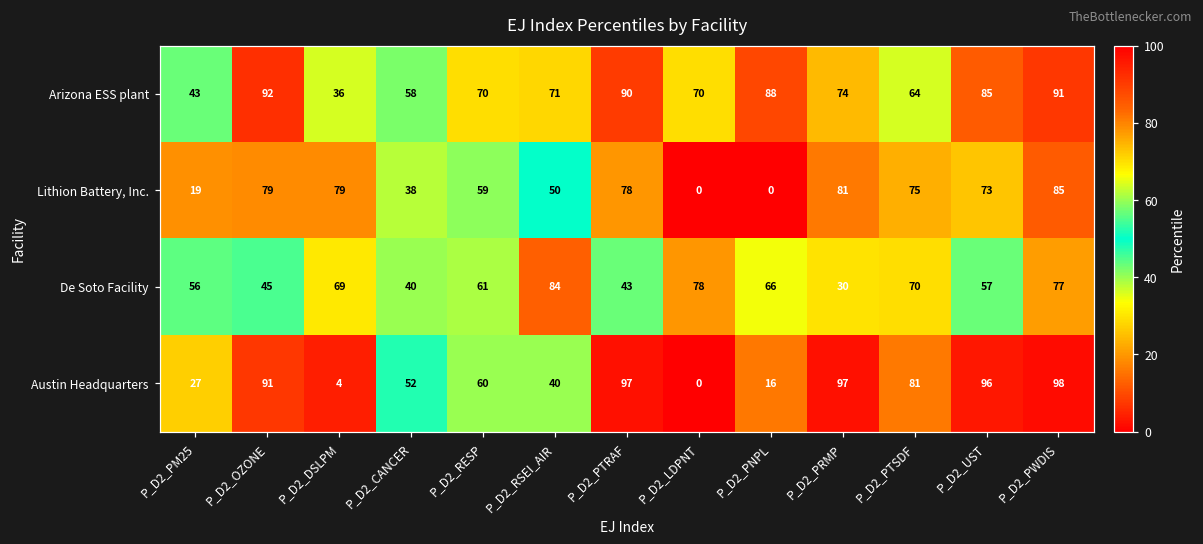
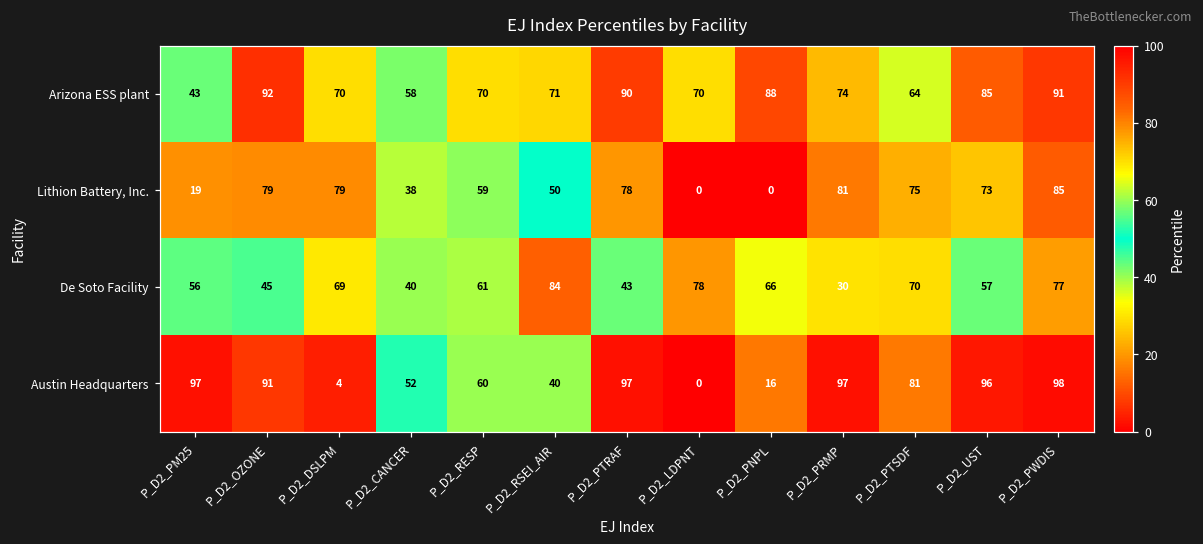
Arizona ESS plant, P_D2_DSLPM: 36 -> 70
Austin Headquarters, P_D2_PM25: 27 -> 97
